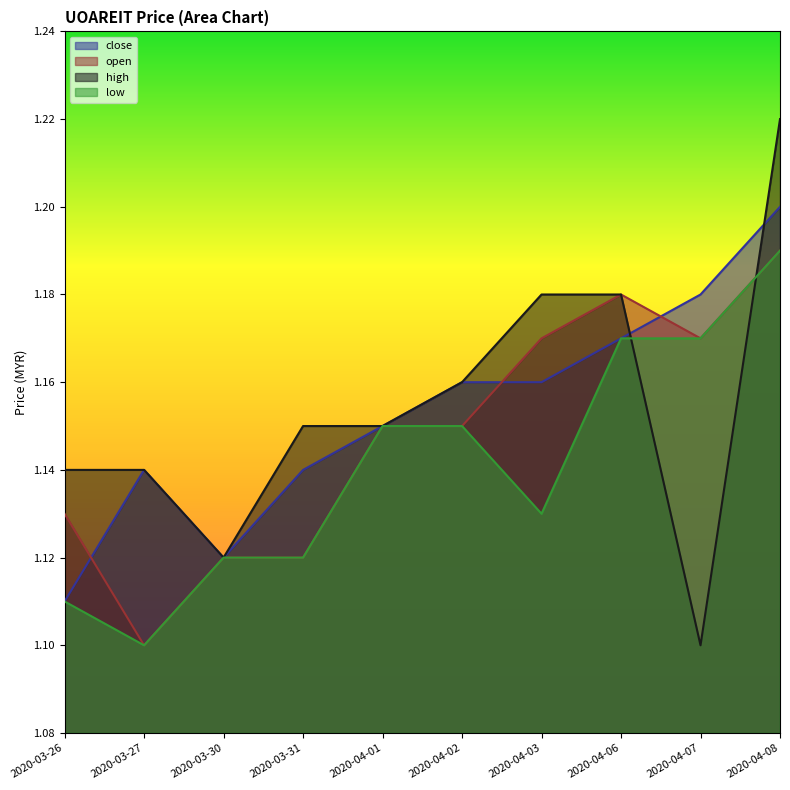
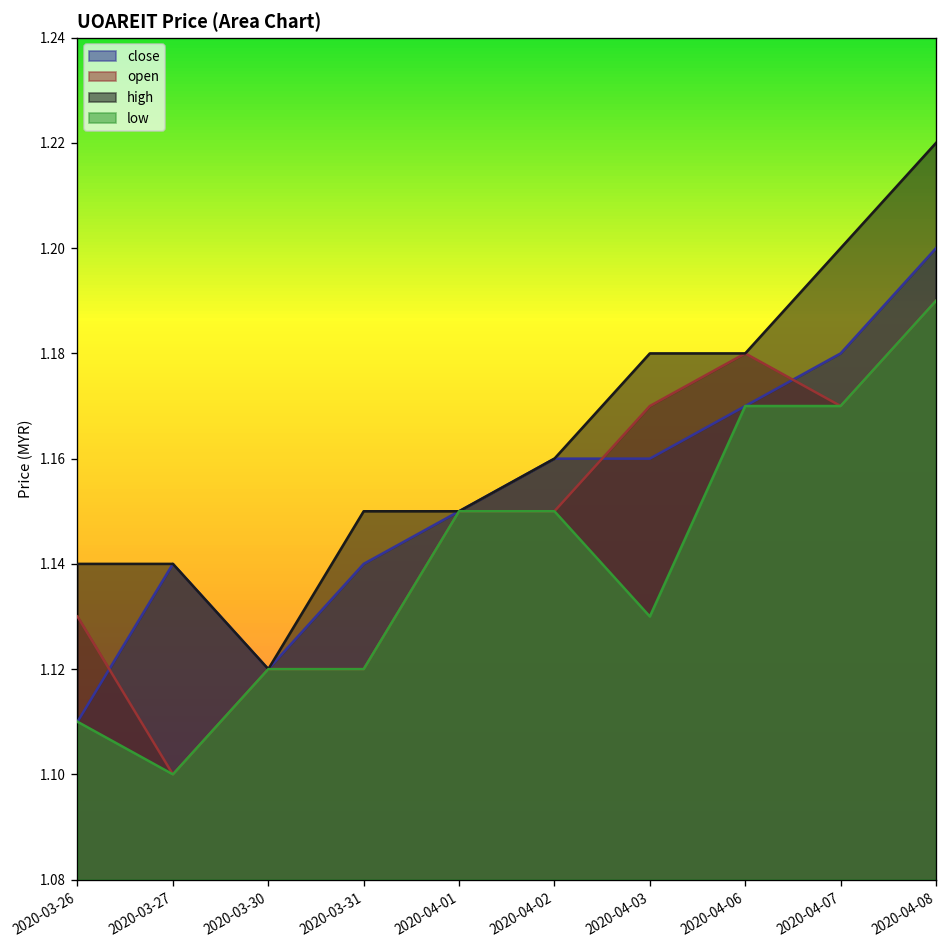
high, 2020-04-07: 1.1 -> 1.2
